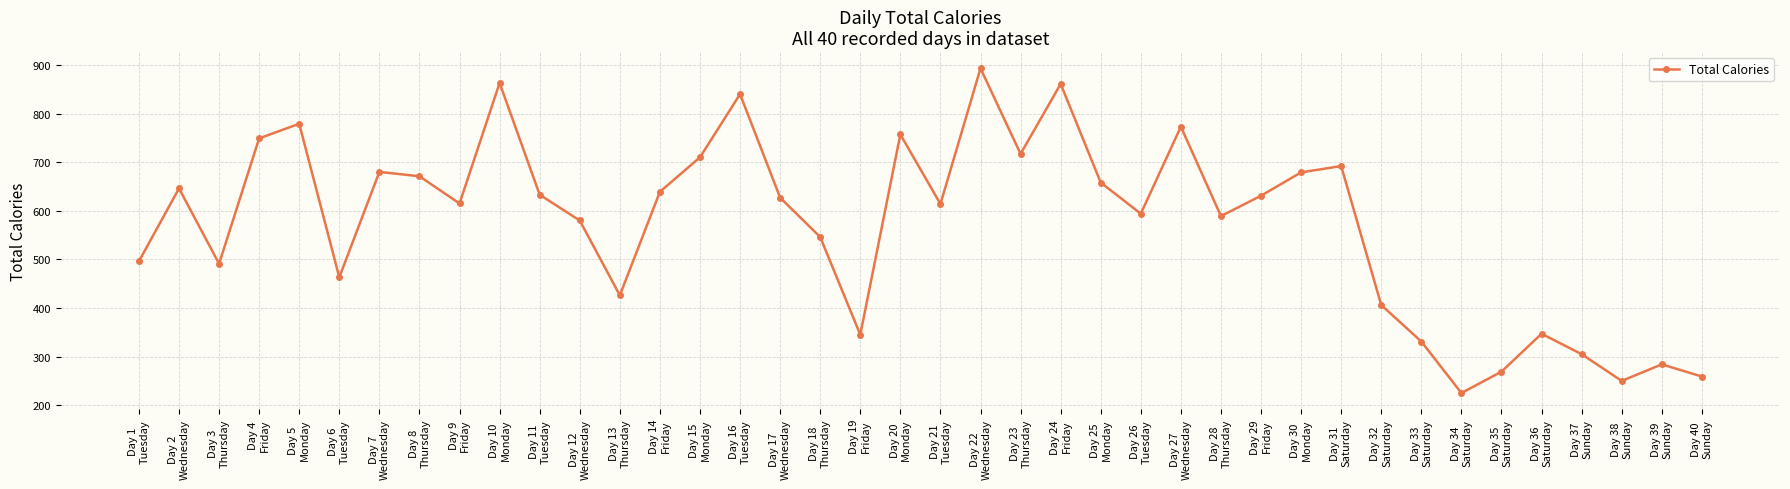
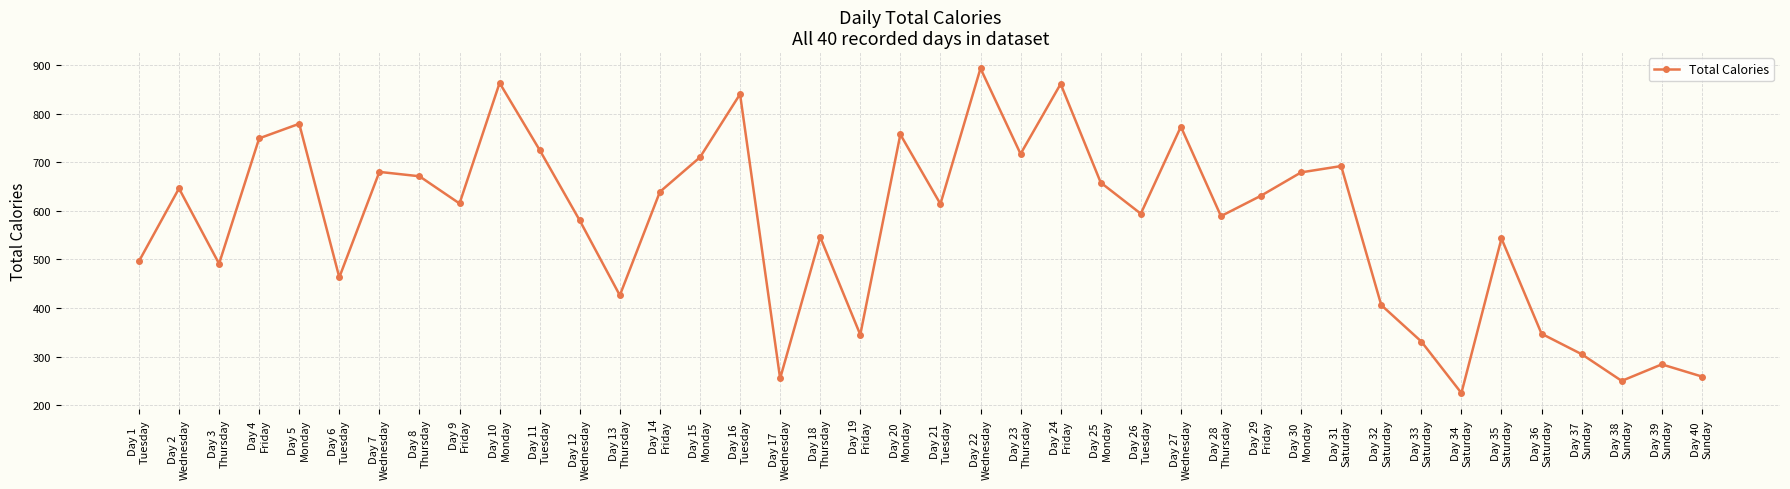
Day 11 Tuesday: 630 -> 730
Day 17 Wednesday: 630 -> 260
Day 35 Saturday: 270 -> 540
